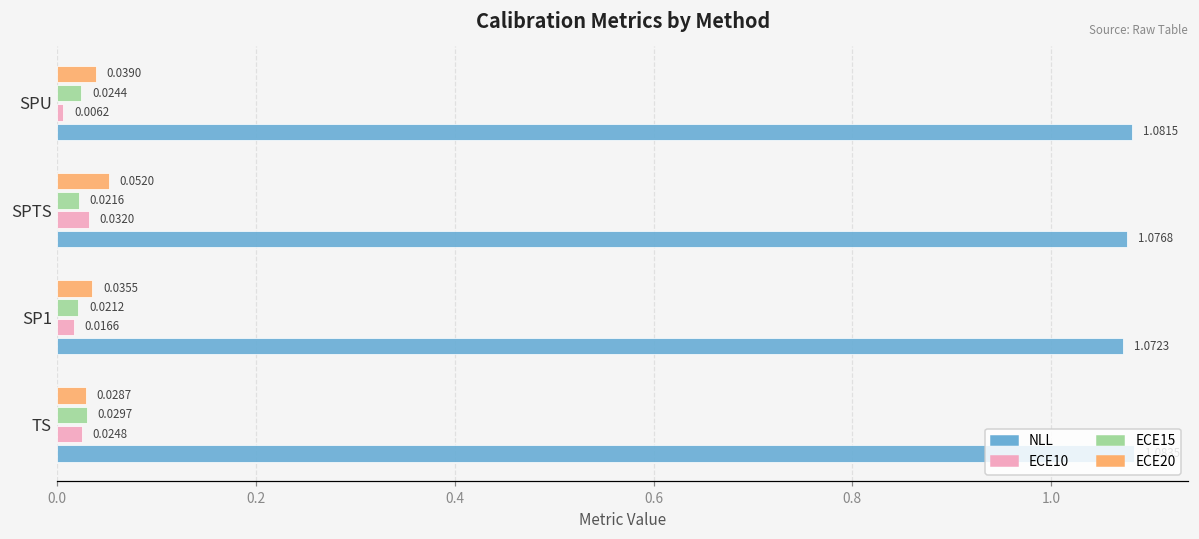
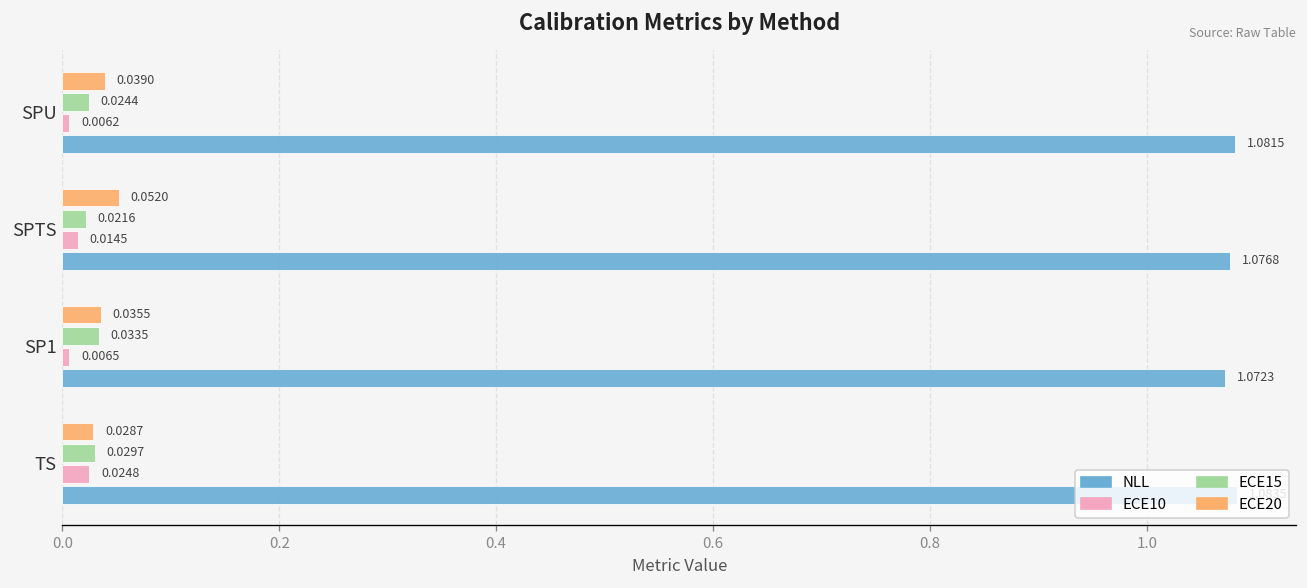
ECE10, SPTS: 0.0320 -> 0.0145
ECE15, SP1: 0.0212 -> 0.0335
ECE10, SP1: 0.0166 -> 0.0065
